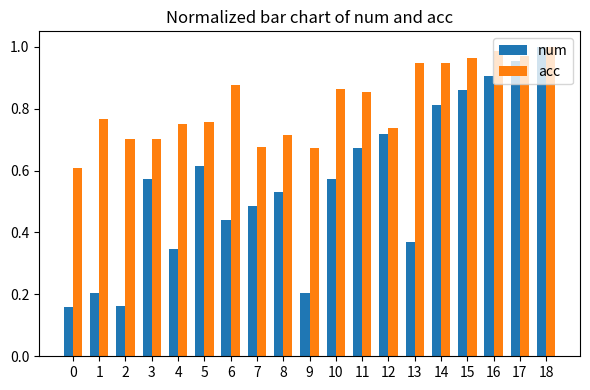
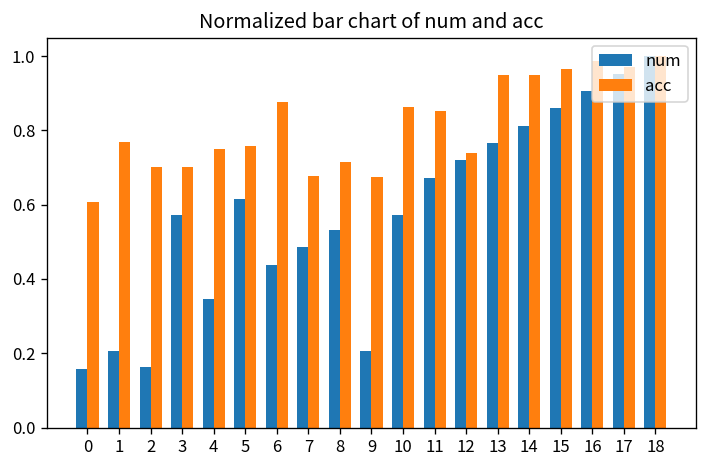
num, 13: 0.37 -> 0.77
